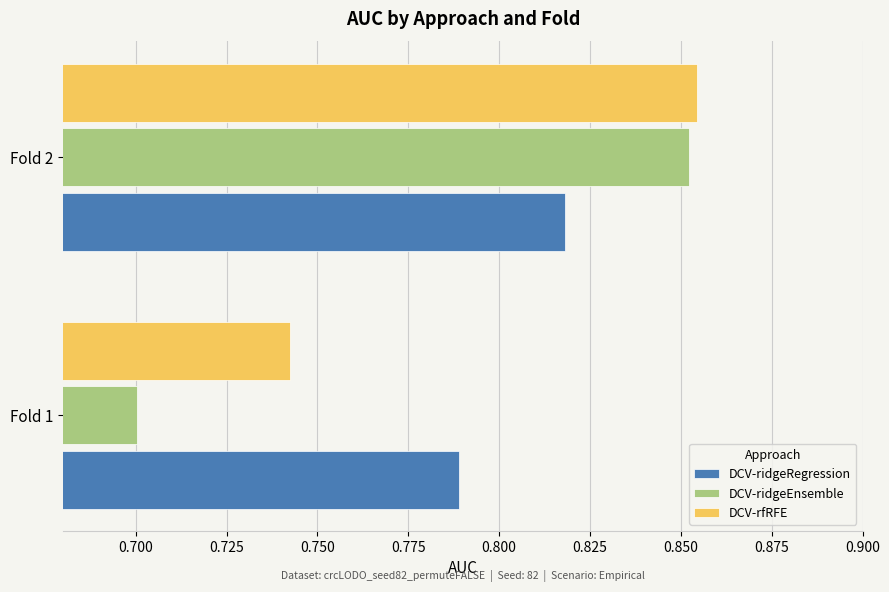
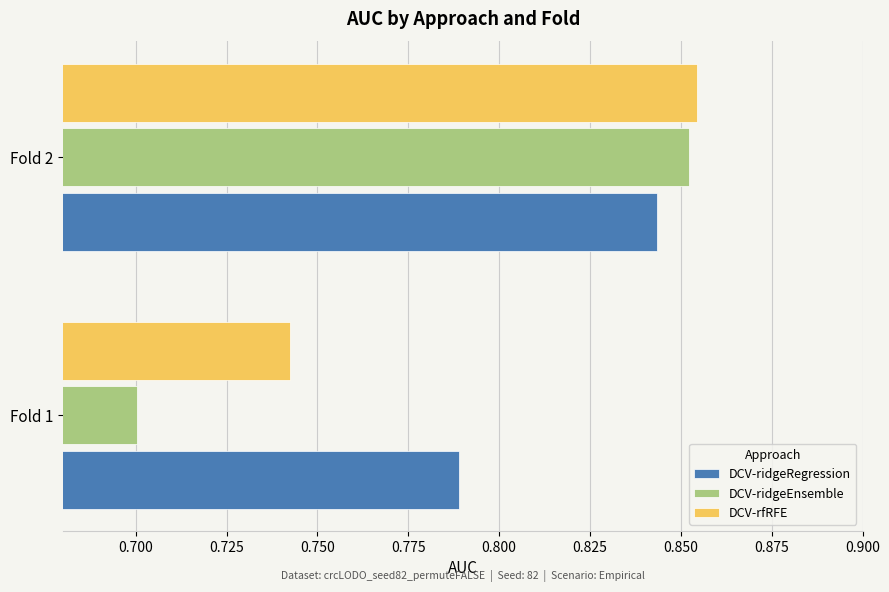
DCV-ridgeRegression, Fold 2: 0.818 -> 0.844
